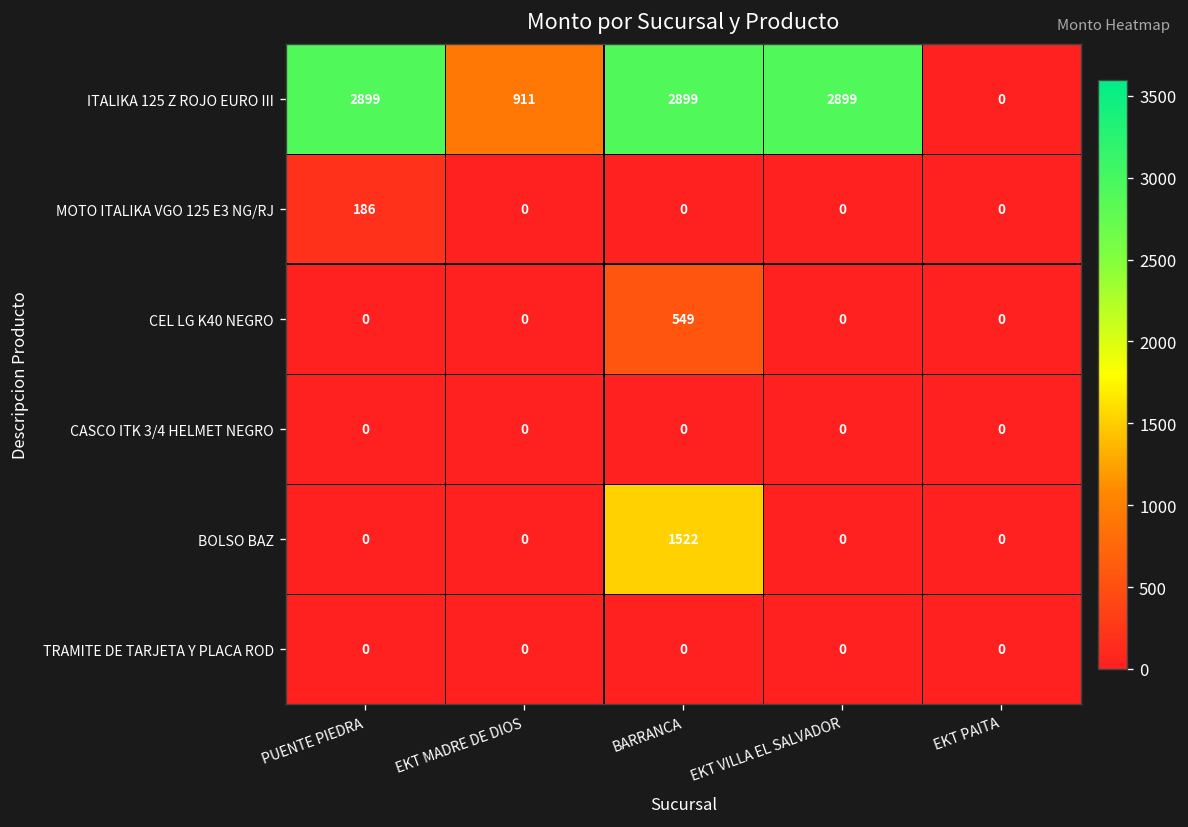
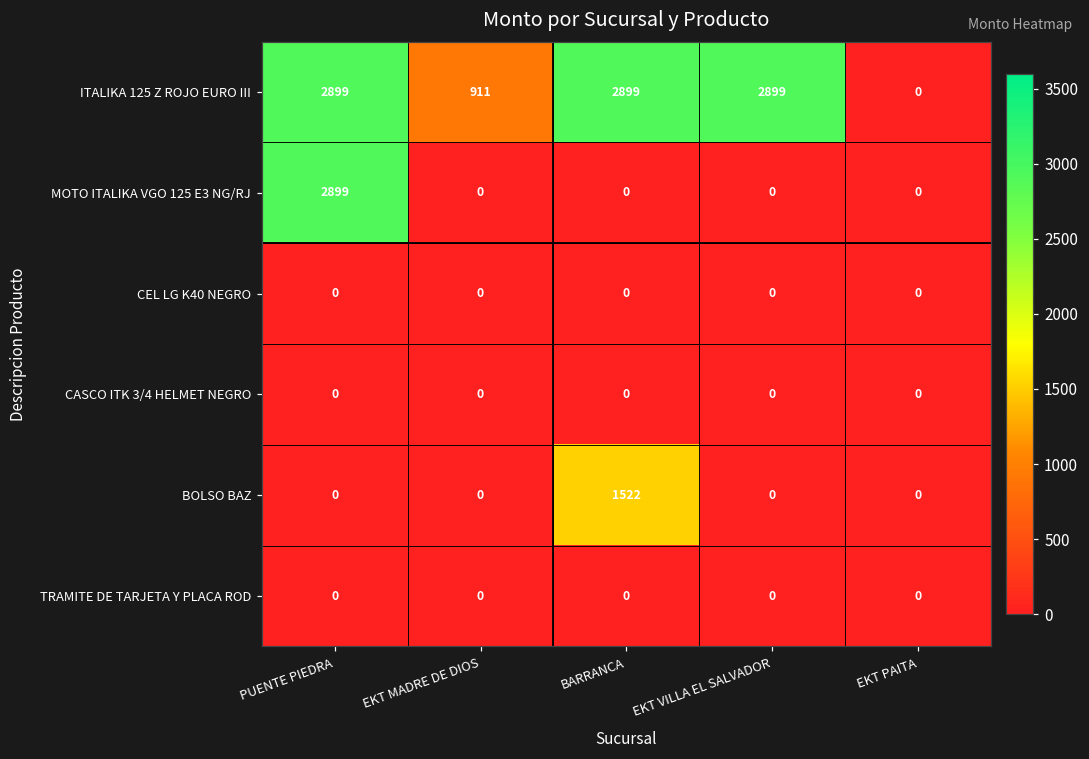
MOTO ITALIKA VGO 125 E3 NG/RJ, PUENTE PIEDRA: 186 -> 2899
CEL LG K40 NEGRO, BARRANCA: 549 -> 0
